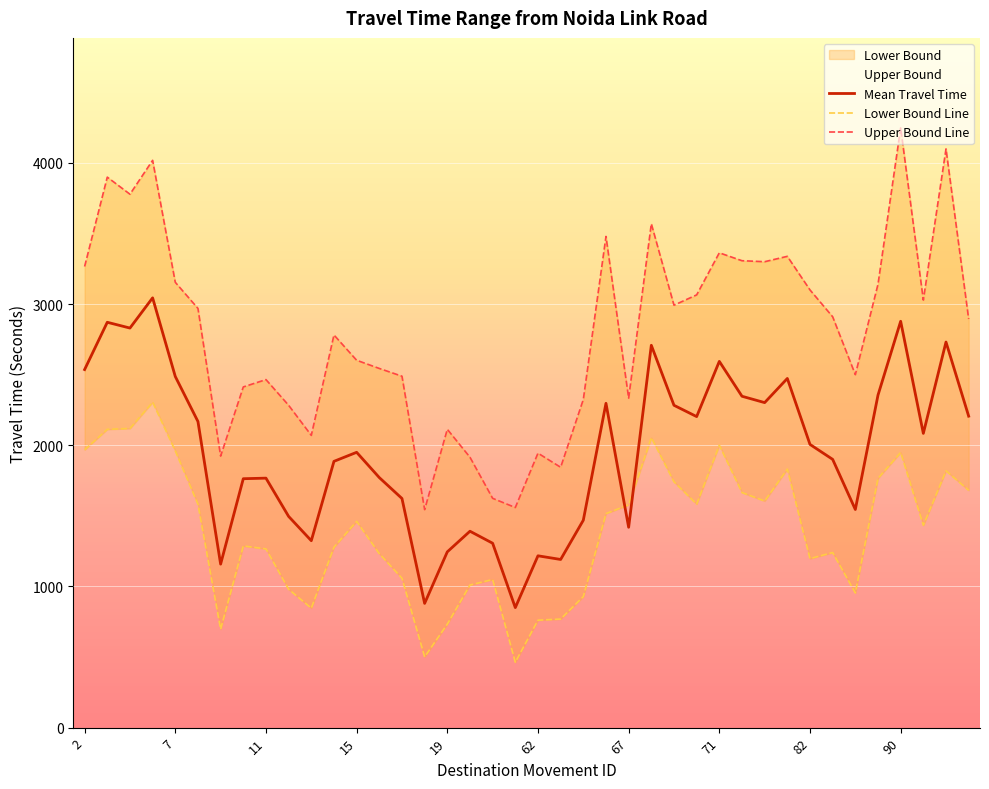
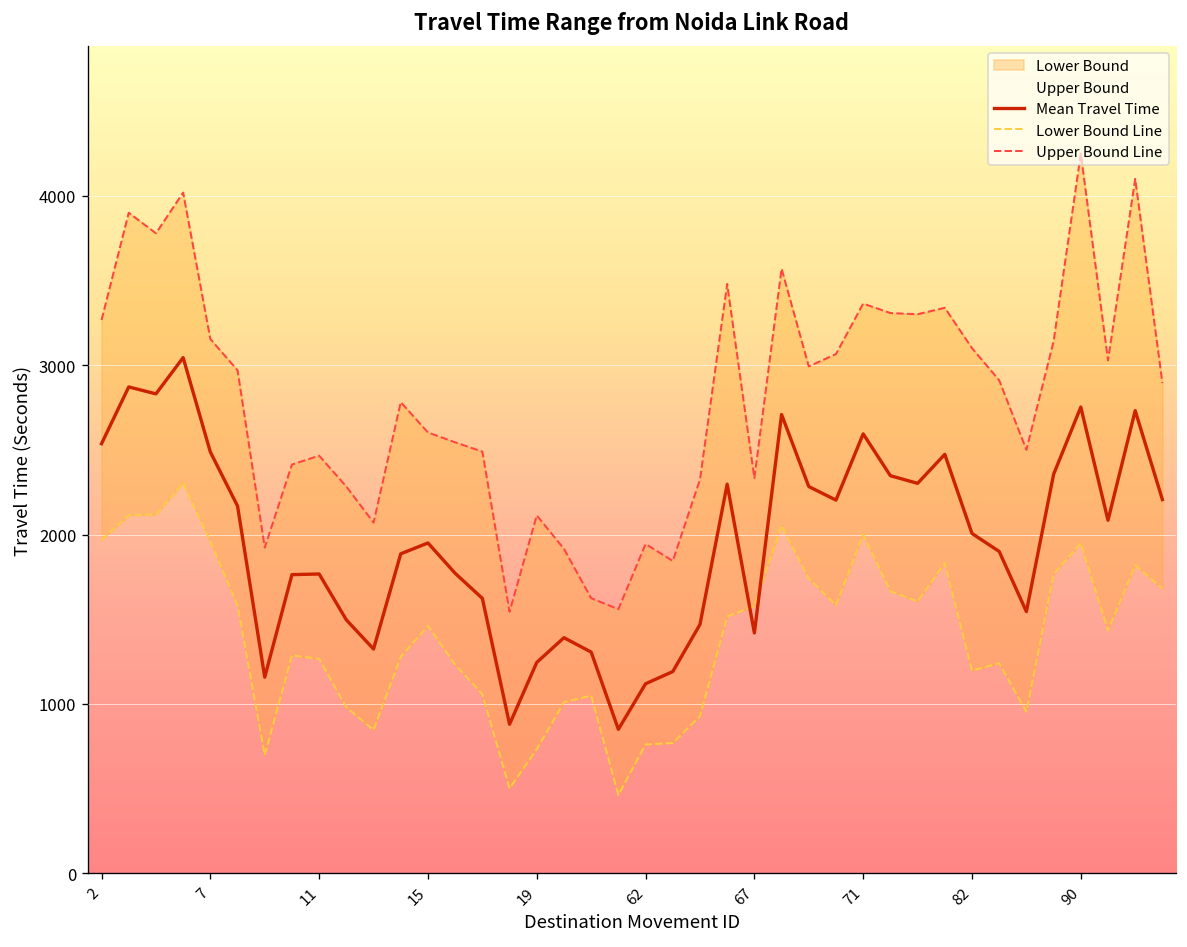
Mean Travel Time, 62: 1220 -> 1120
Mean Travel Time, 90: 2880 -> 2750
